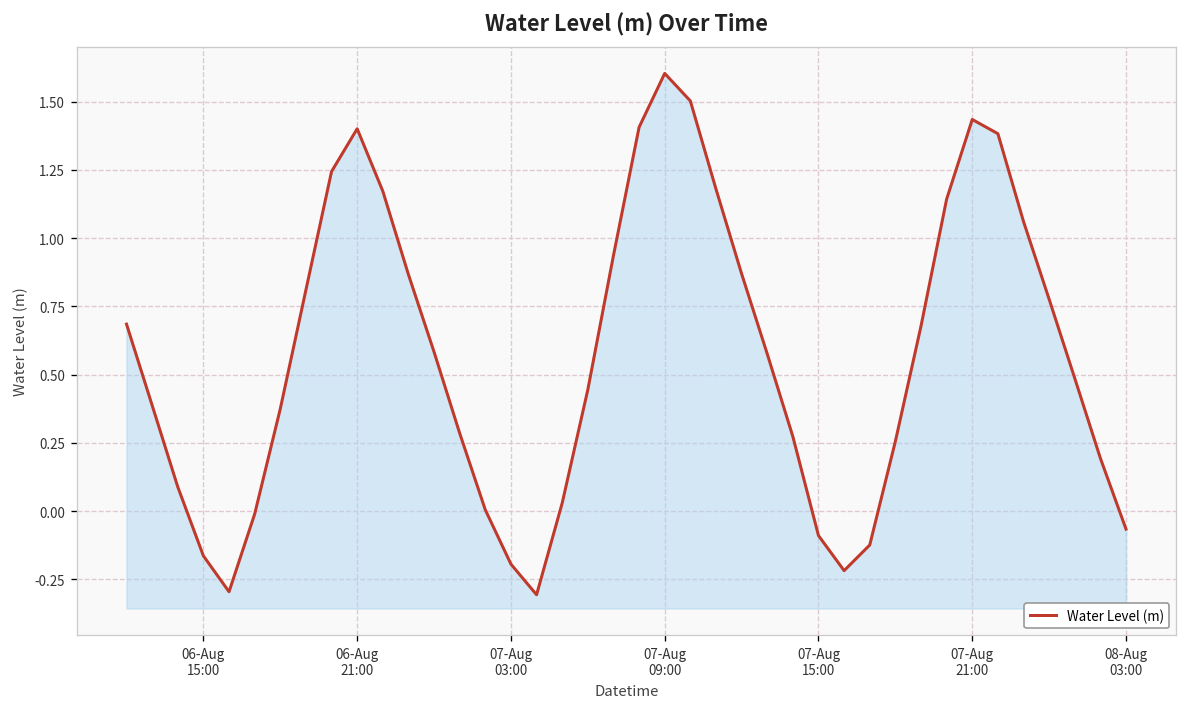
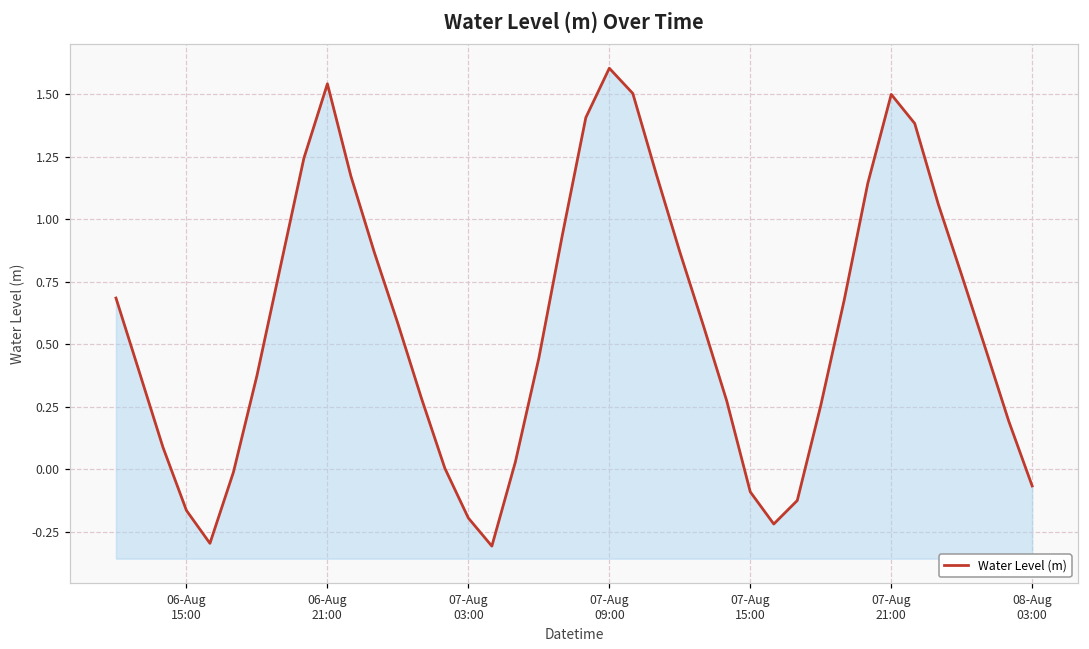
06-Aug 21:00: 1.40 -> 1.54
07-Aug 21:00: 1.44 -> 1.50
